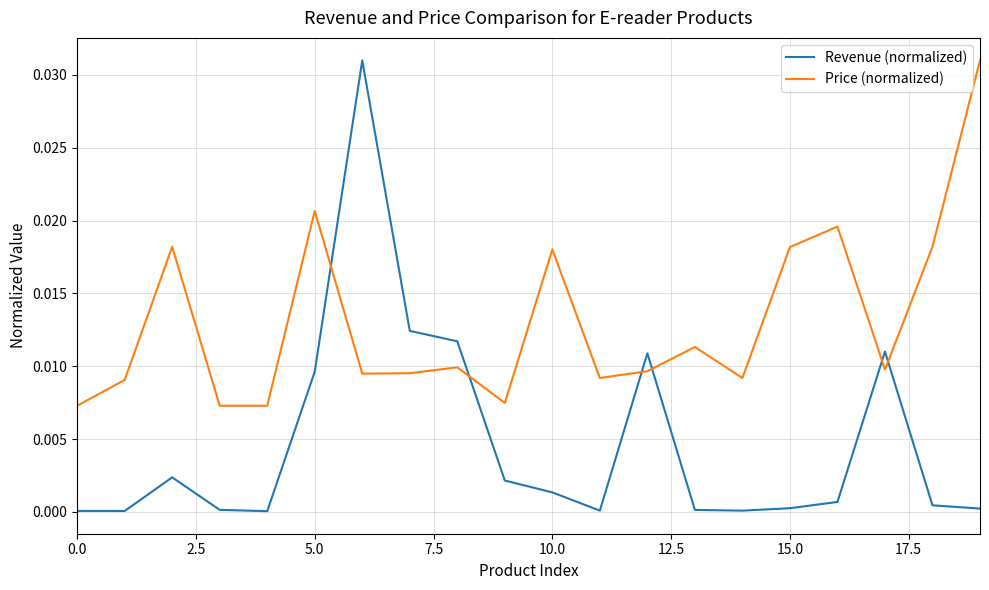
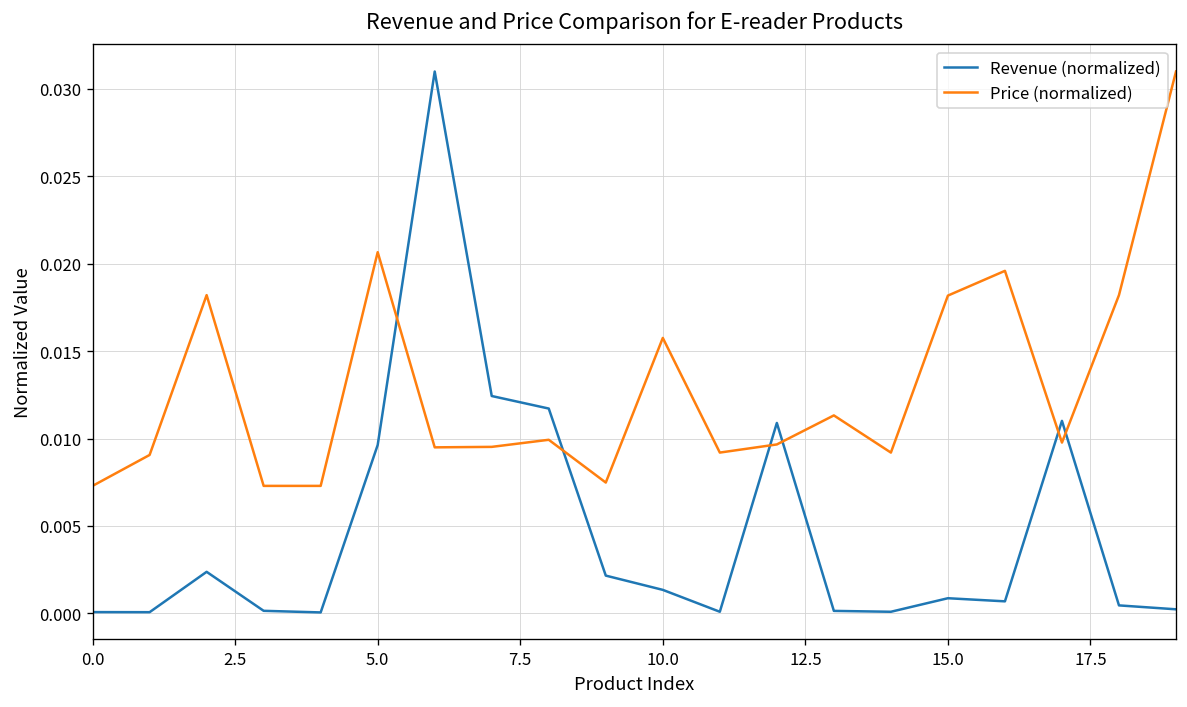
Price (normalized), 10.0: 0.0180 -> 0.0158
Revenue (normalized), 15.0: 0.0003 -> 0.0009
